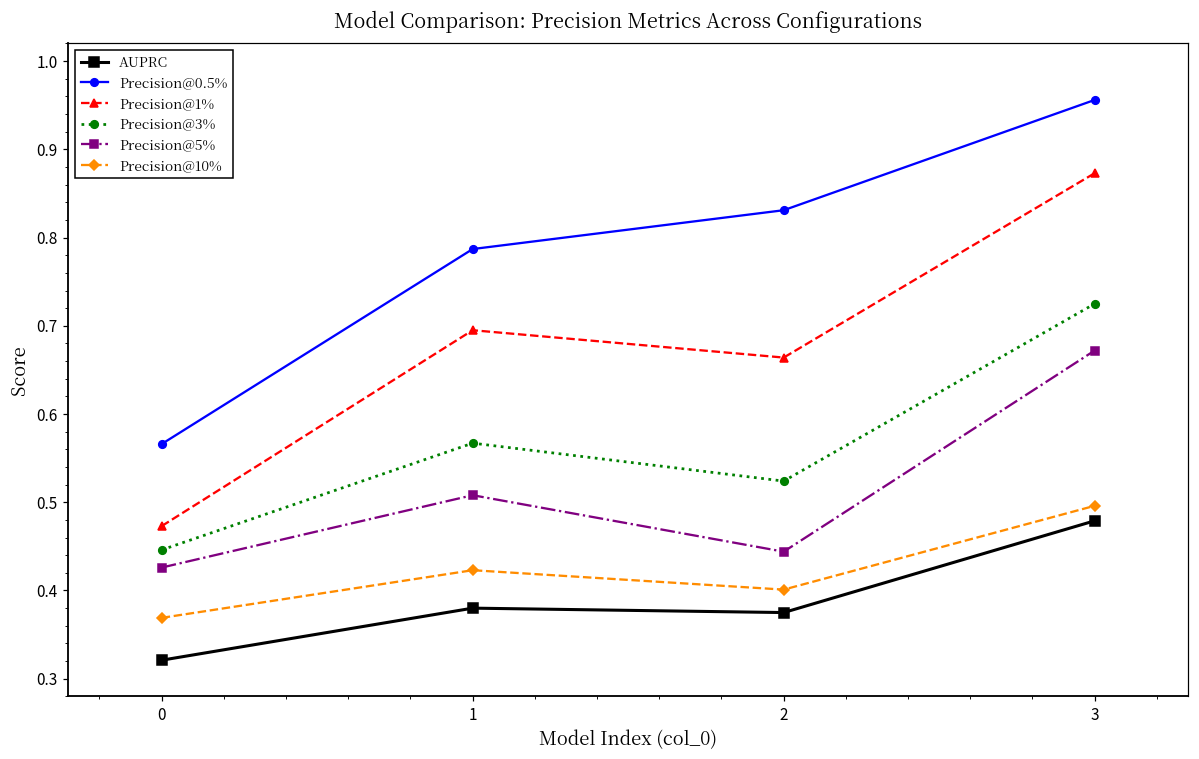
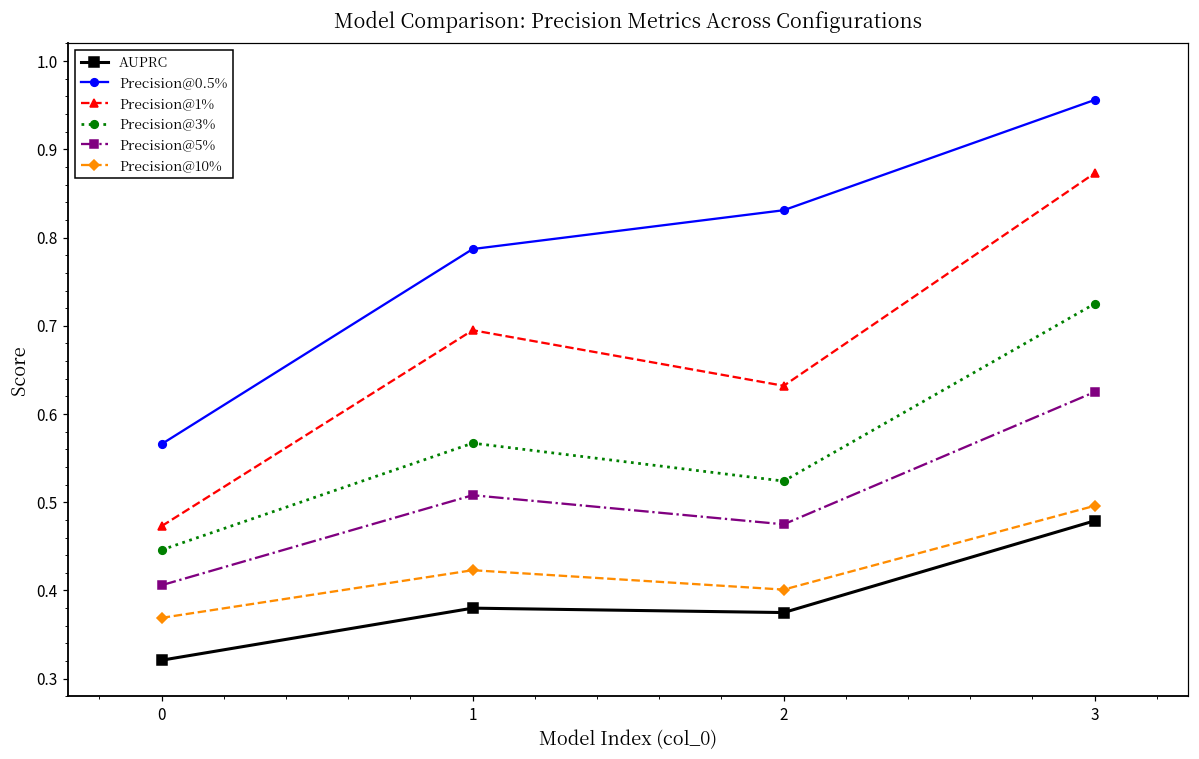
Precision@5%, 0: 0.43 -> 0.41
Precision@1%, 2: 0.66 -> 0.63
Precision@5%, 2: 0.44 -> 0.48
Precision@5%, 3: 0.67 -> 0.63
